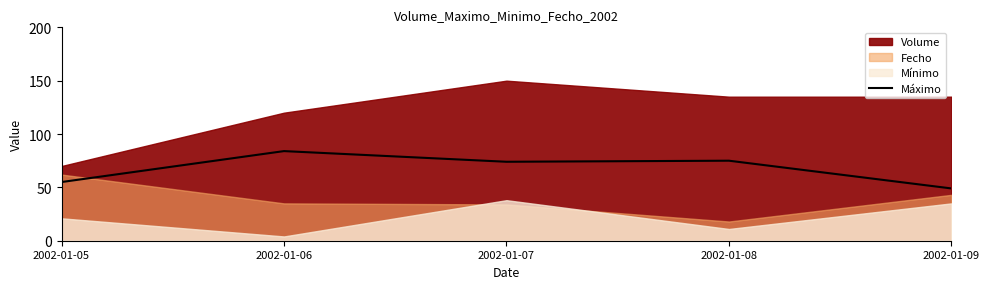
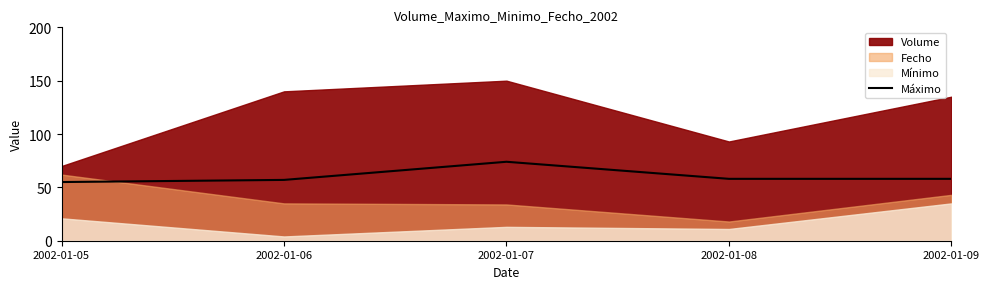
Máximo, 2002-01-06: 84 -> 57
Volume, 2002-01-06: 120 -> 140
Mínimo, 2002-01-07: 38 -> 13
Máximo, 2002-01-08: 75 -> 58
Volume, 2002-01-08: 135 -> 93
Máximo, 2002-01-09: 49 -> 58
